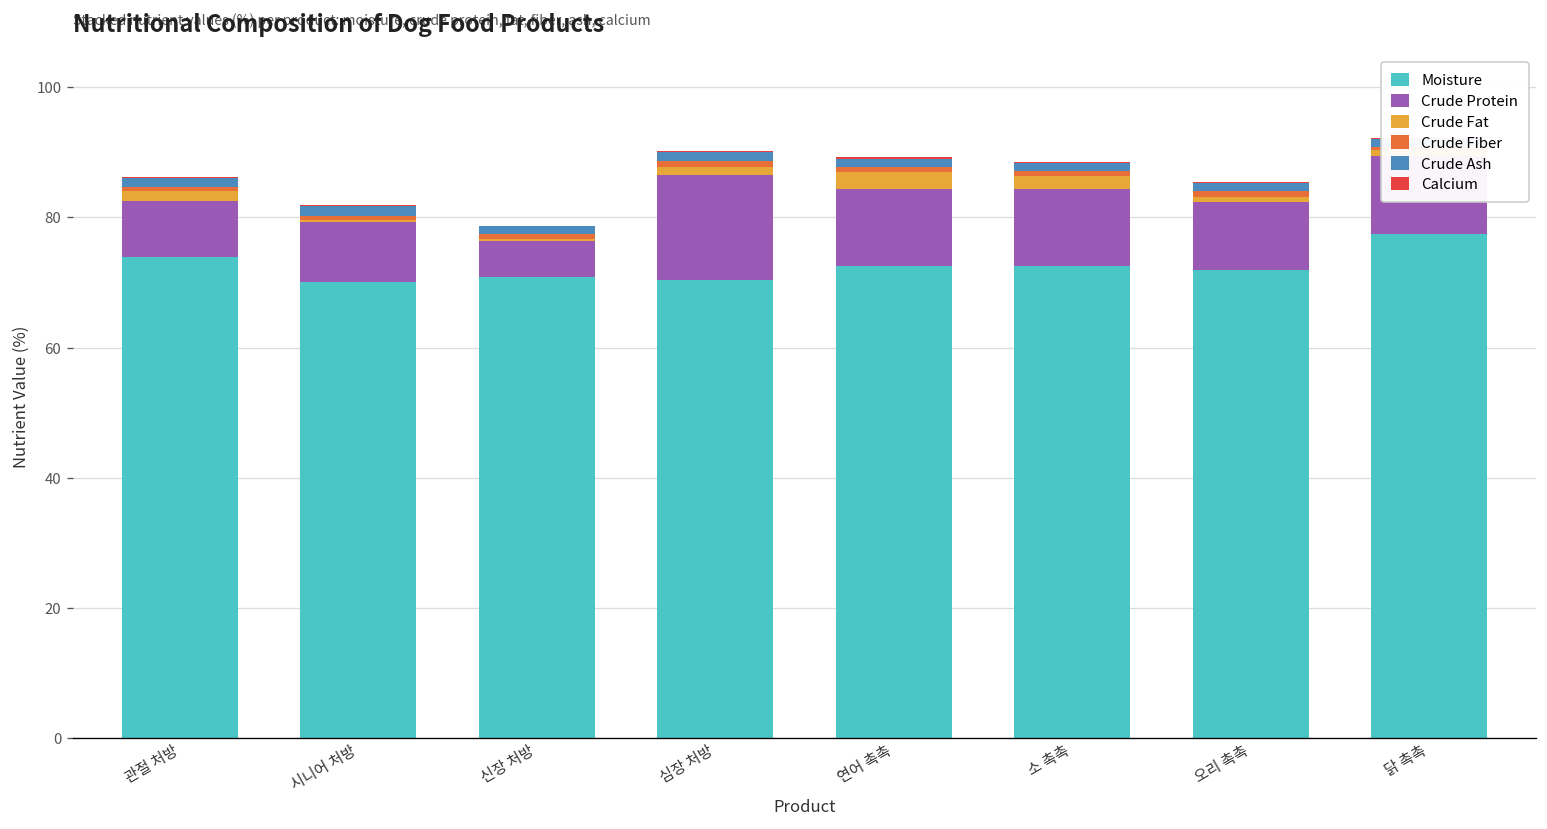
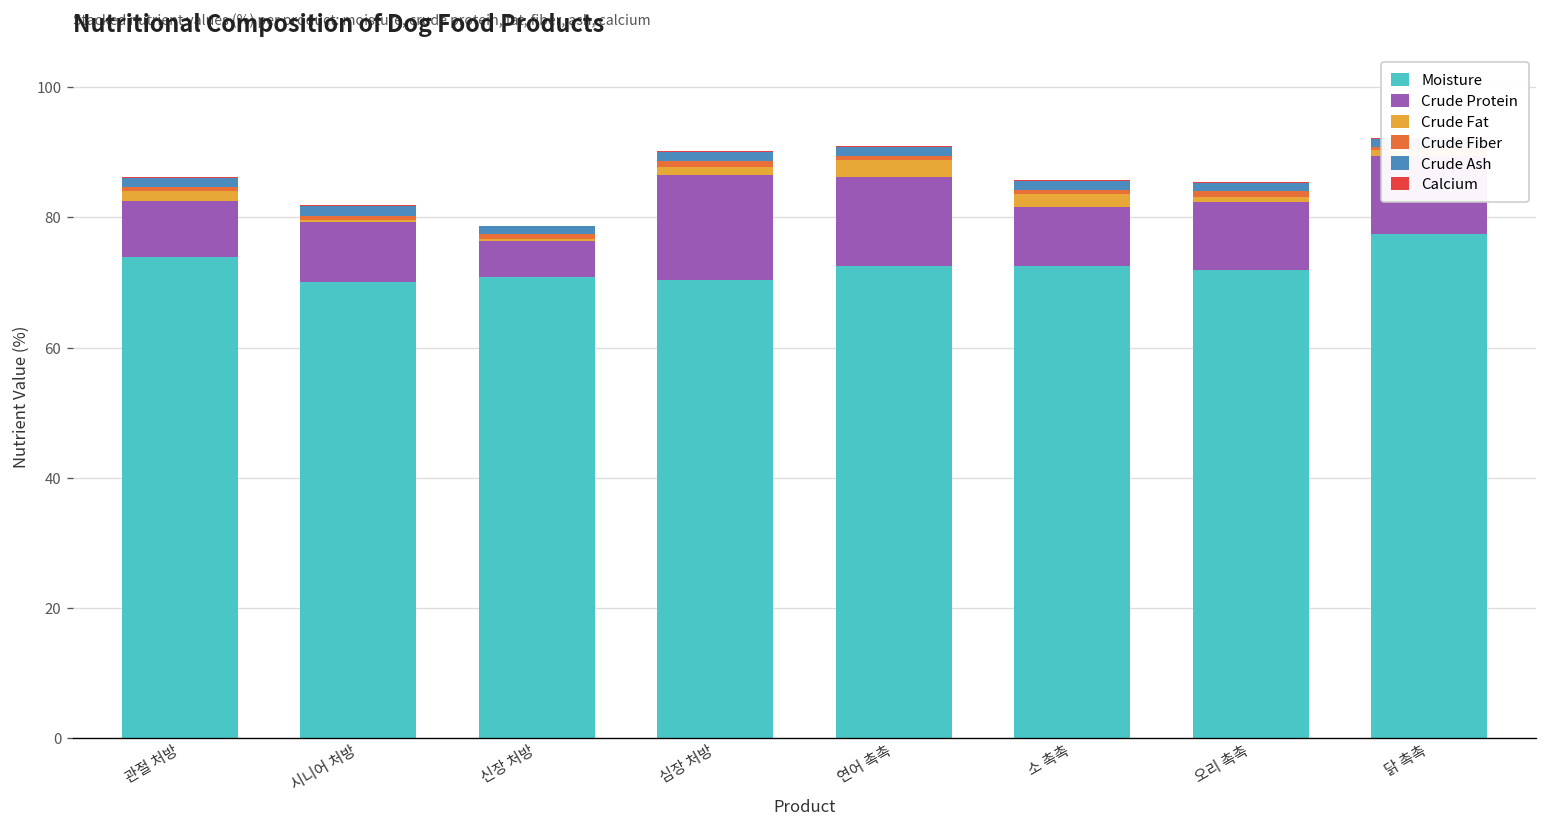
Crude Protein, 연어 촉촉: 12 -> 14
Crude Protein, 소 촉촉: 12 -> 9
